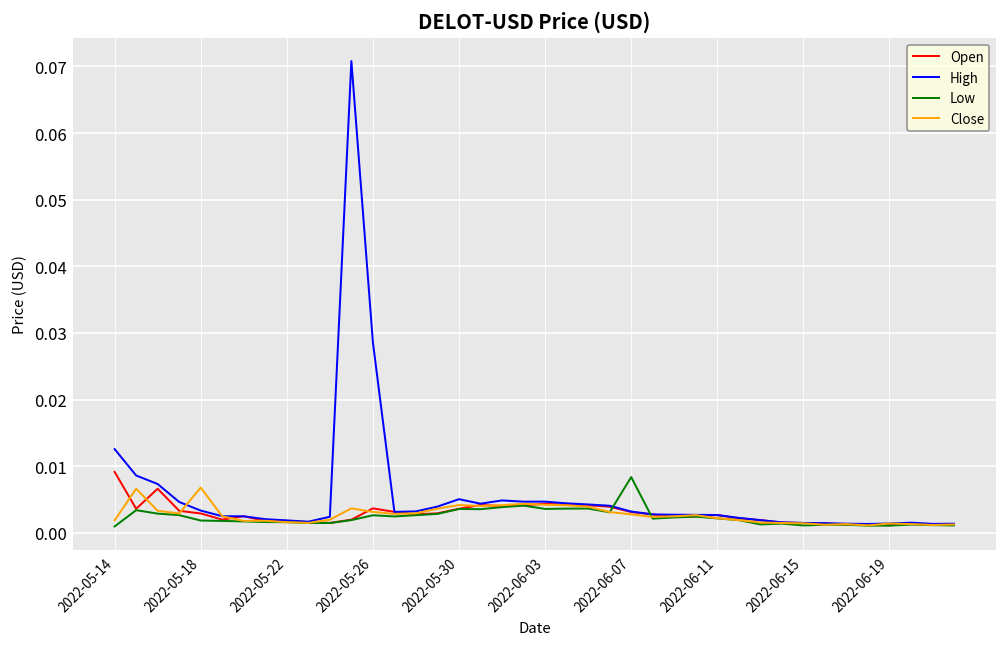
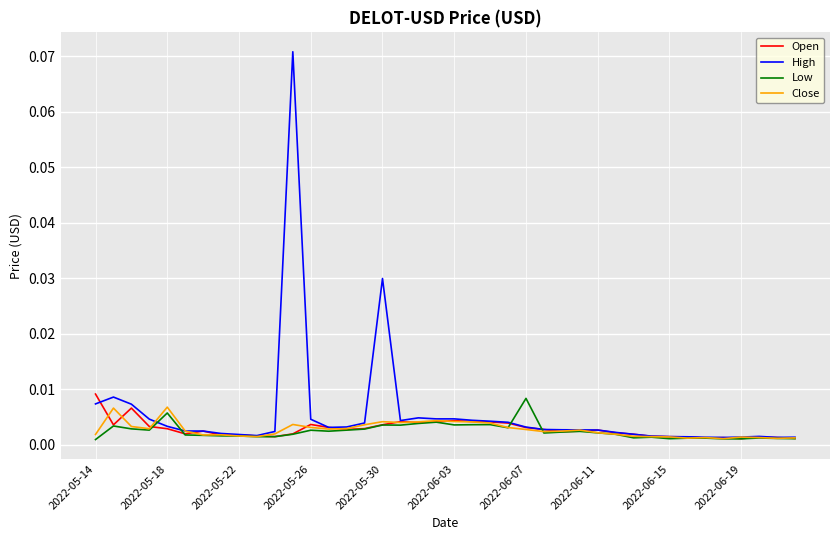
High, 2022-05-14: 0.013 -> 0.007
Low, 2022-05-18: 0.002 -> 0.006
High, 2022-05-26: 0.029 -> 0.005
High, 2022-05-30: 0.005 -> 0.030
